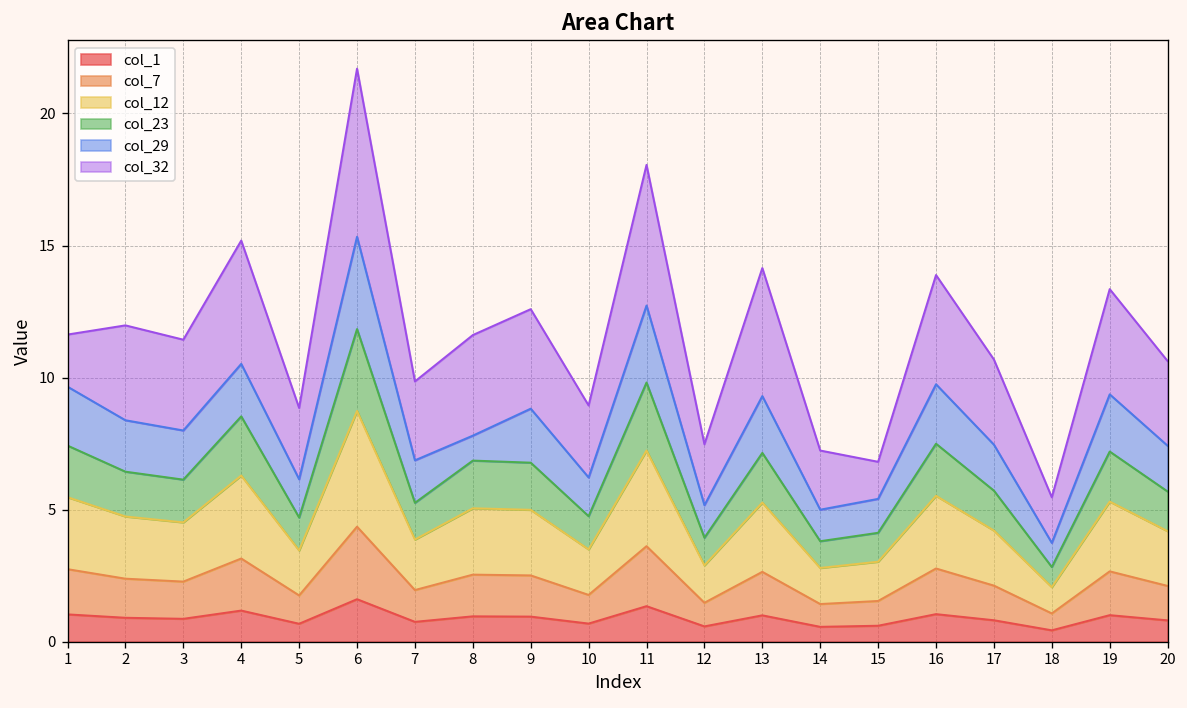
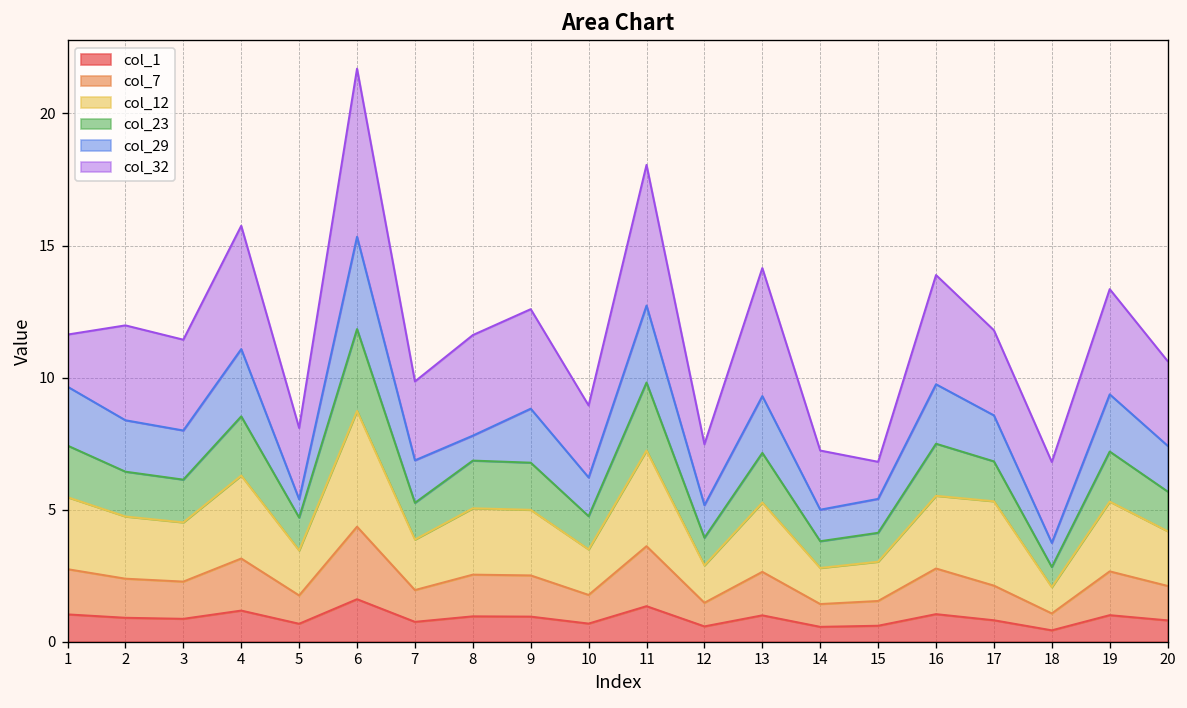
col_29, 4: 2.0 -> 2.5
col_29, 5: 1.4 -> 0.7
col_12, 17: 2.1 -> 3.2
col_32, 18: 1.7 -> 3.1
